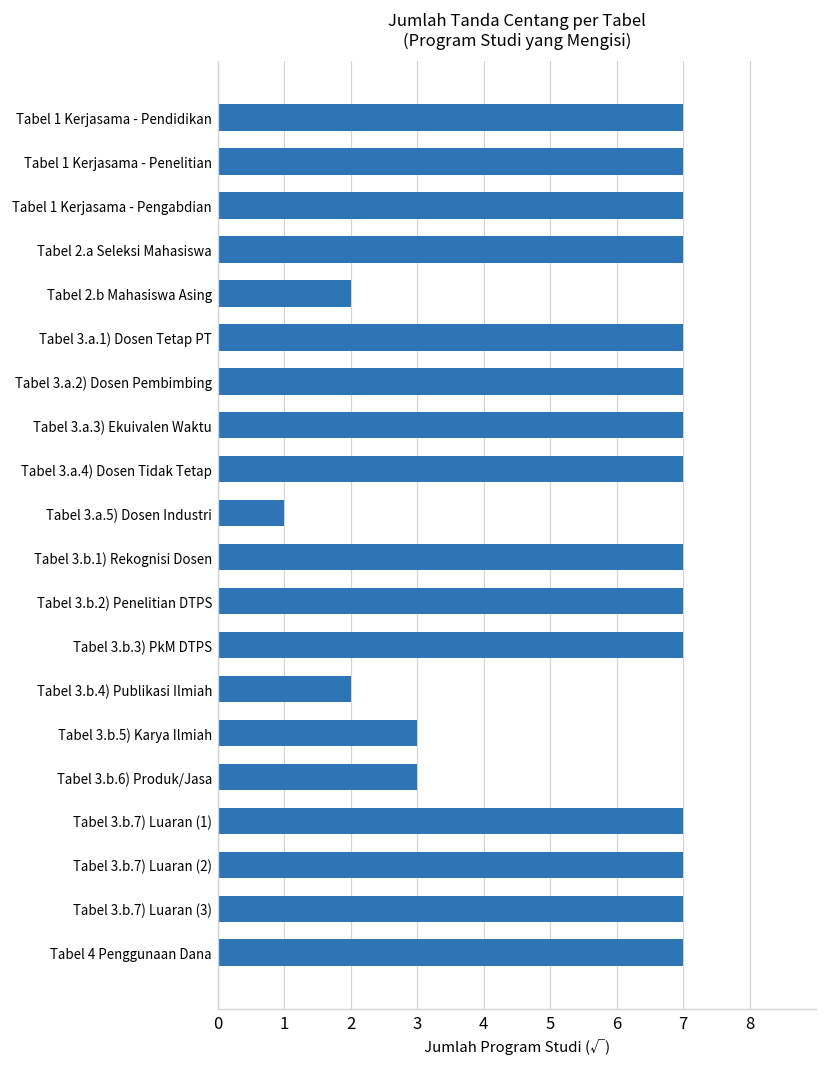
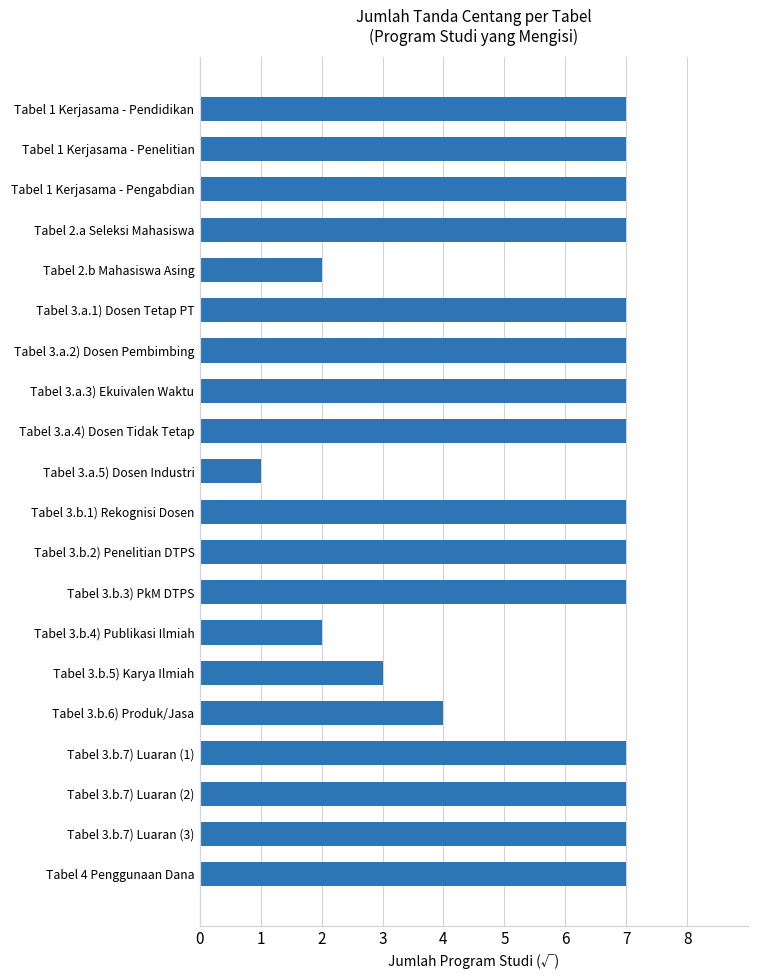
Tabel 3.b.6) Produk/Jasa: 3 -> 4
